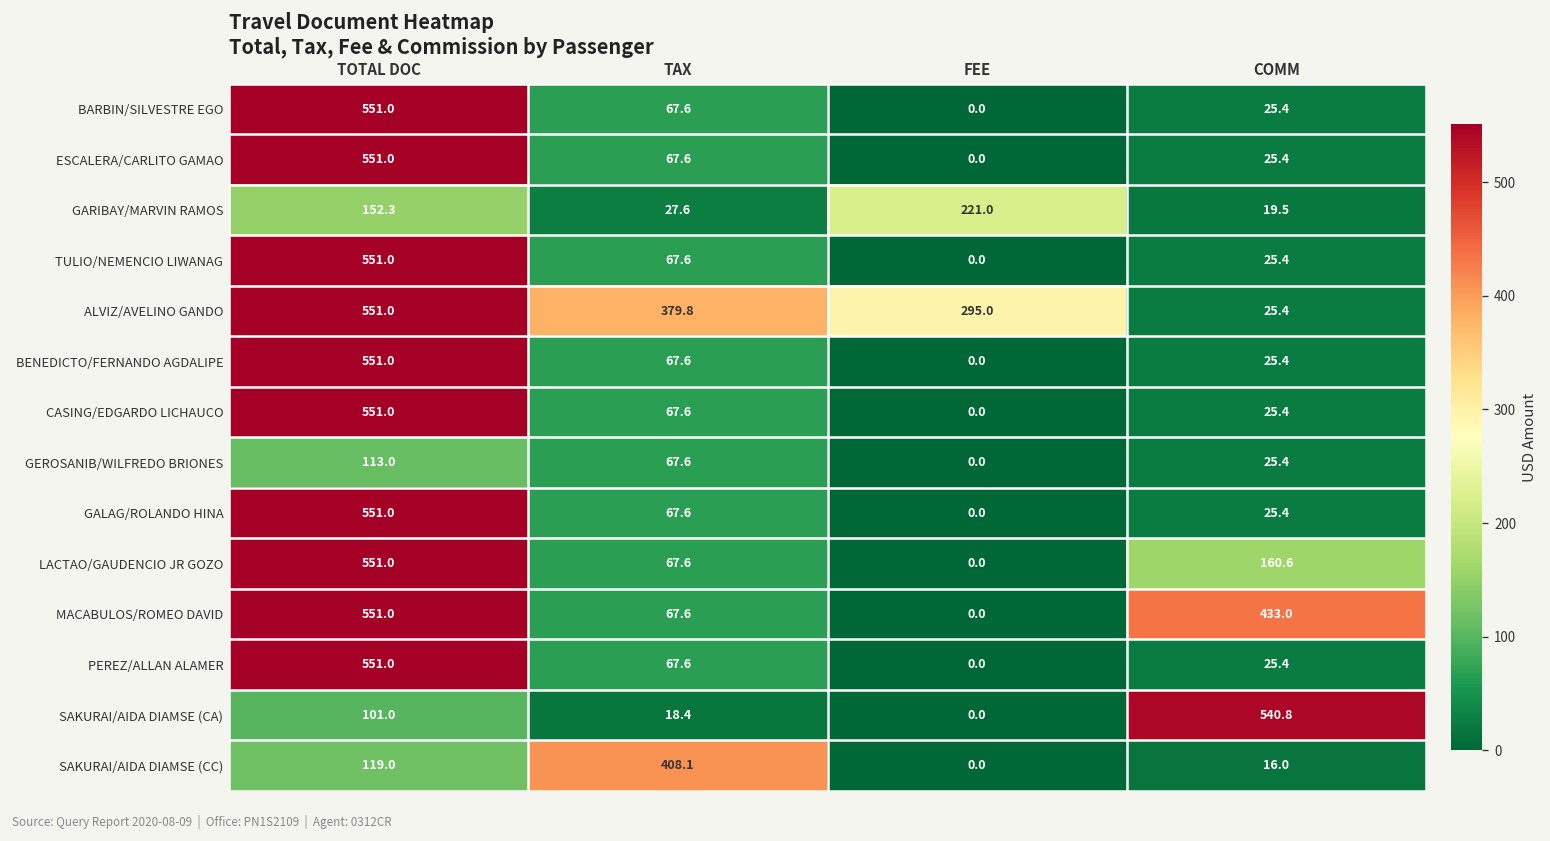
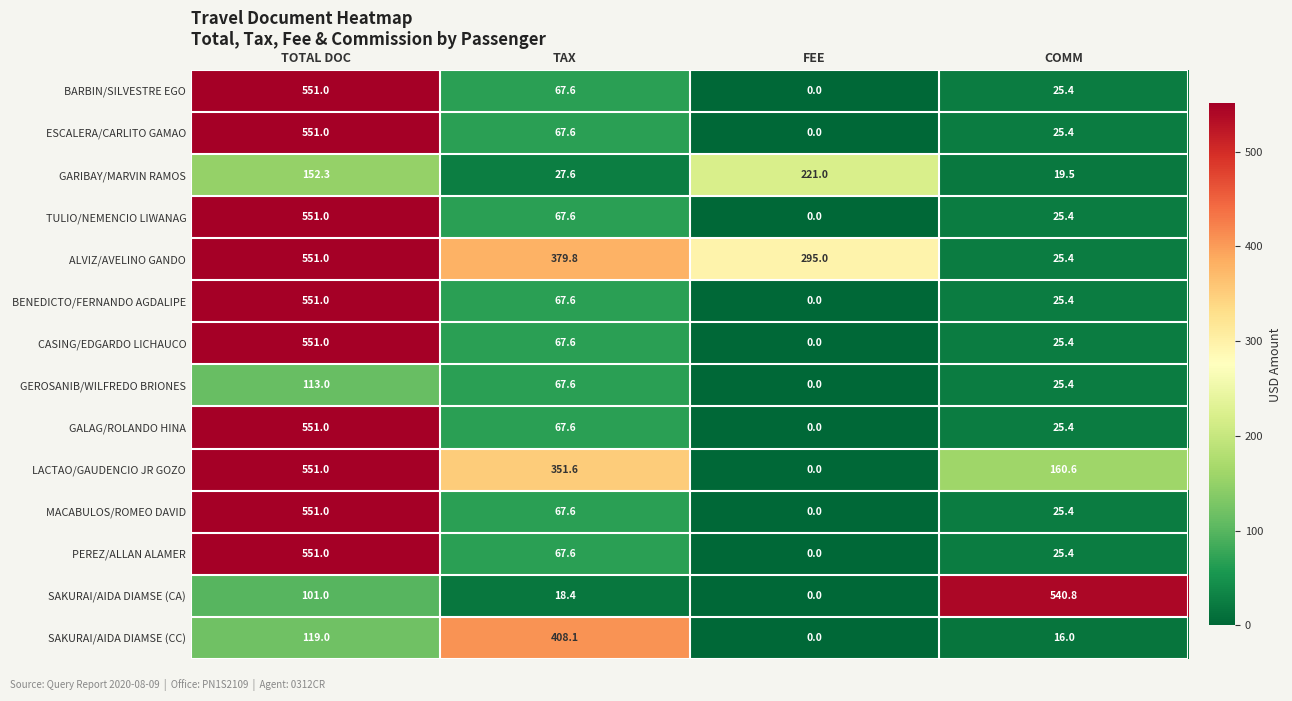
LACTAO/GAUDENCIO JR GOZO, TAX: 67.6 -> 351.6
MACABULOS/ROMEO DAVID, COMM: 433.0 -> 25.4
